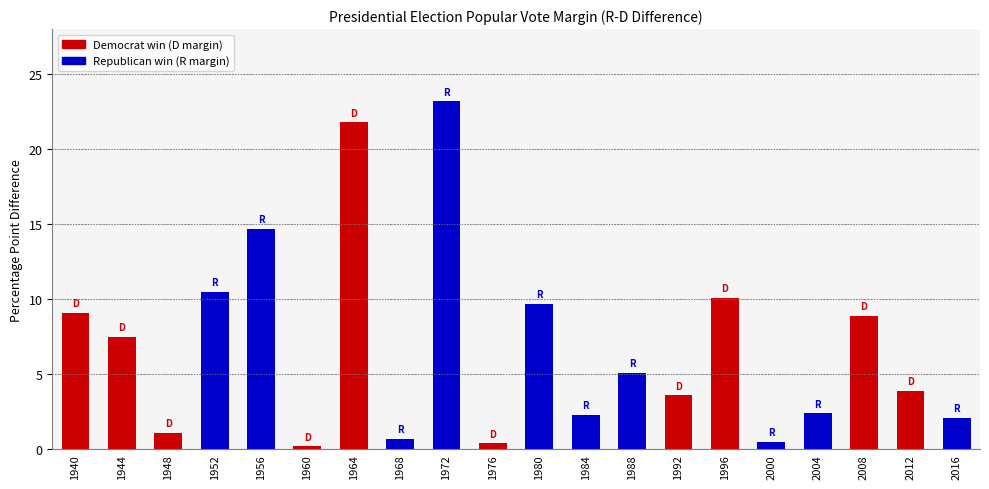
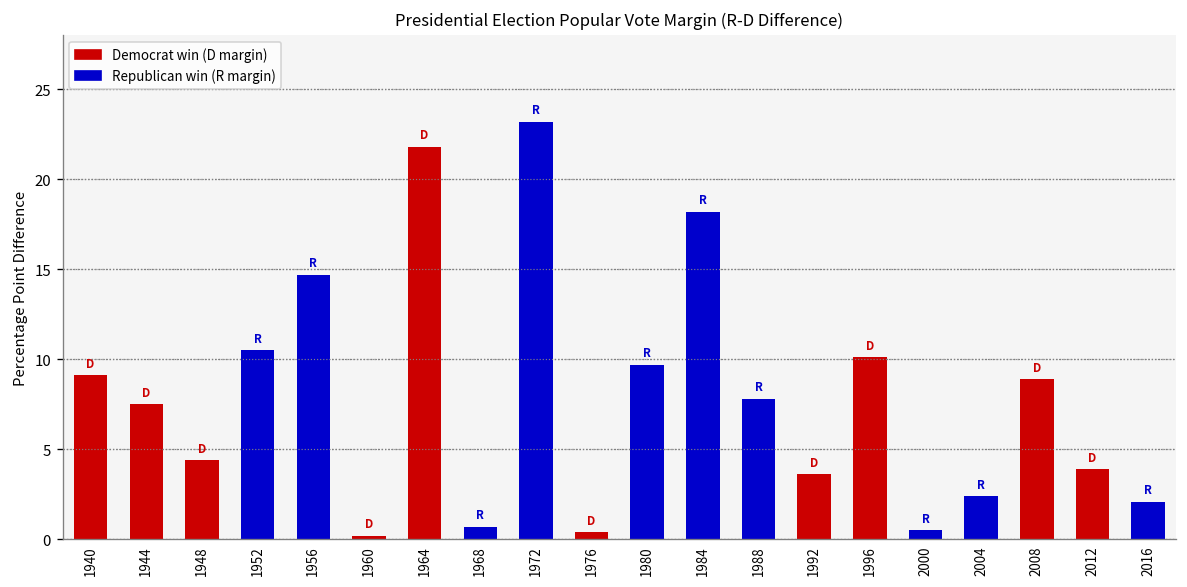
1948: 1.1 -> 4.4
1984: 2.3 -> 18.2
1988: 5.1 -> 7.8
